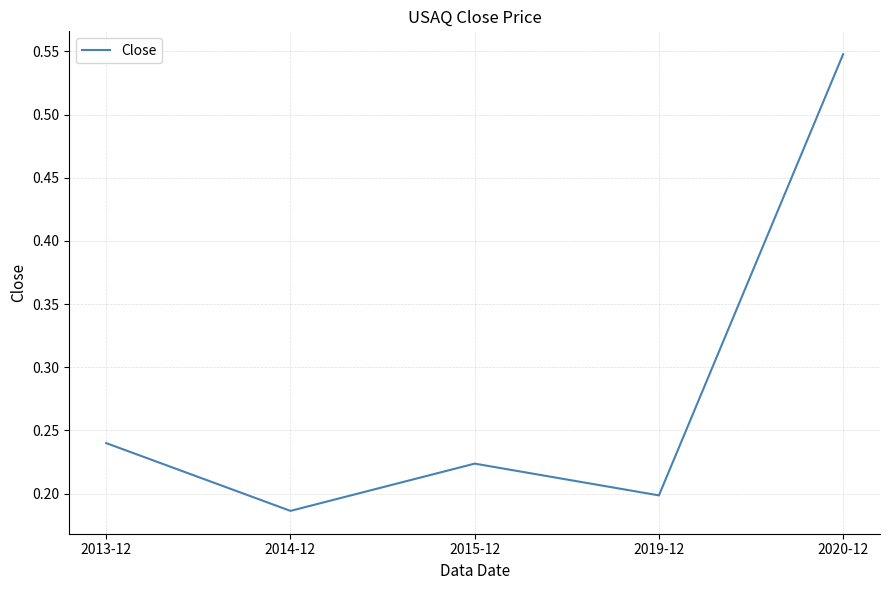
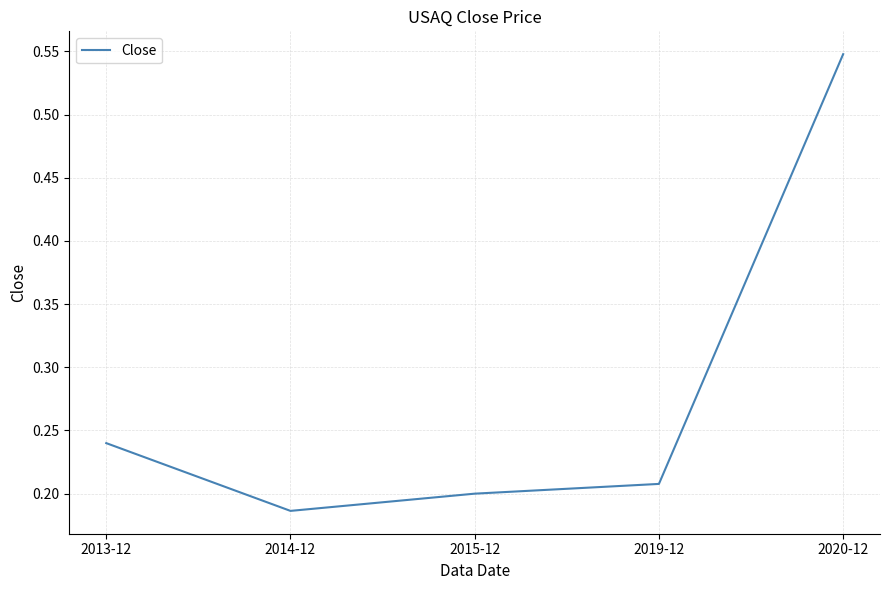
2015-12: 0.224 -> 0.200
2019-12: 0.199 -> 0.208
